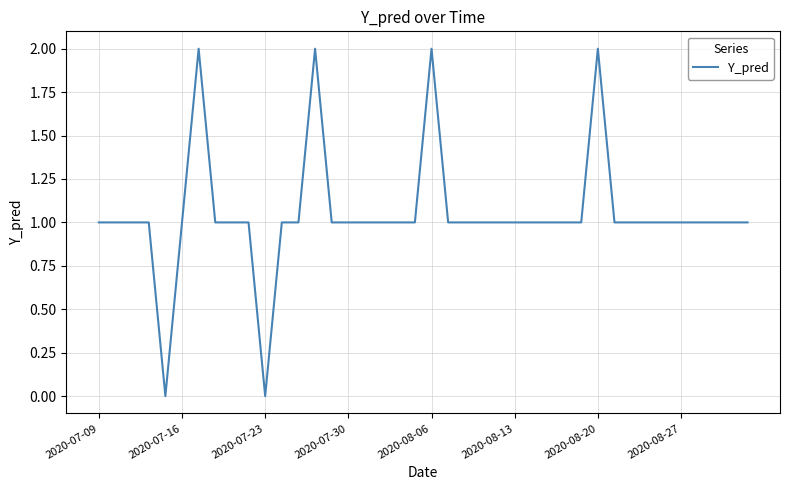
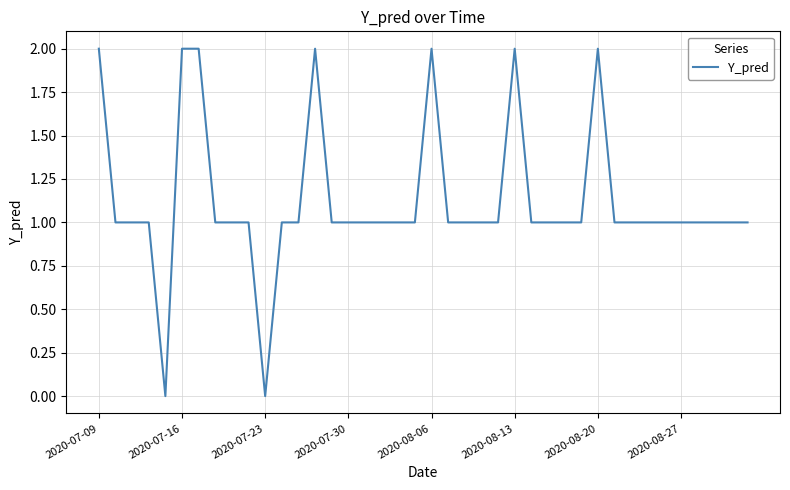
2020-07-09: 1 -> 2
2020-07-16: 1 -> 2
2020-08-13: 1 -> 2
